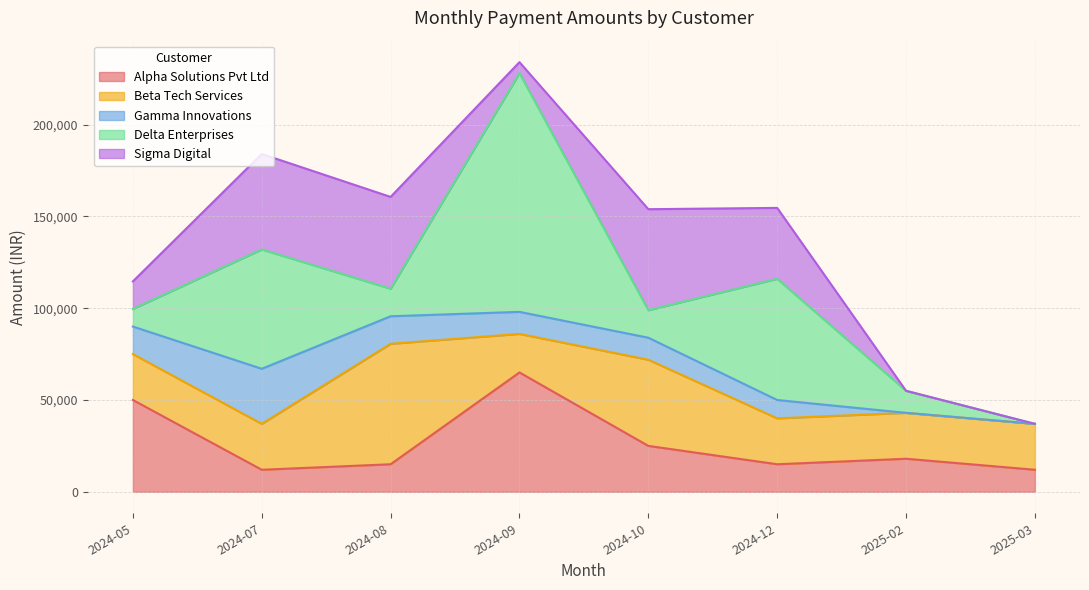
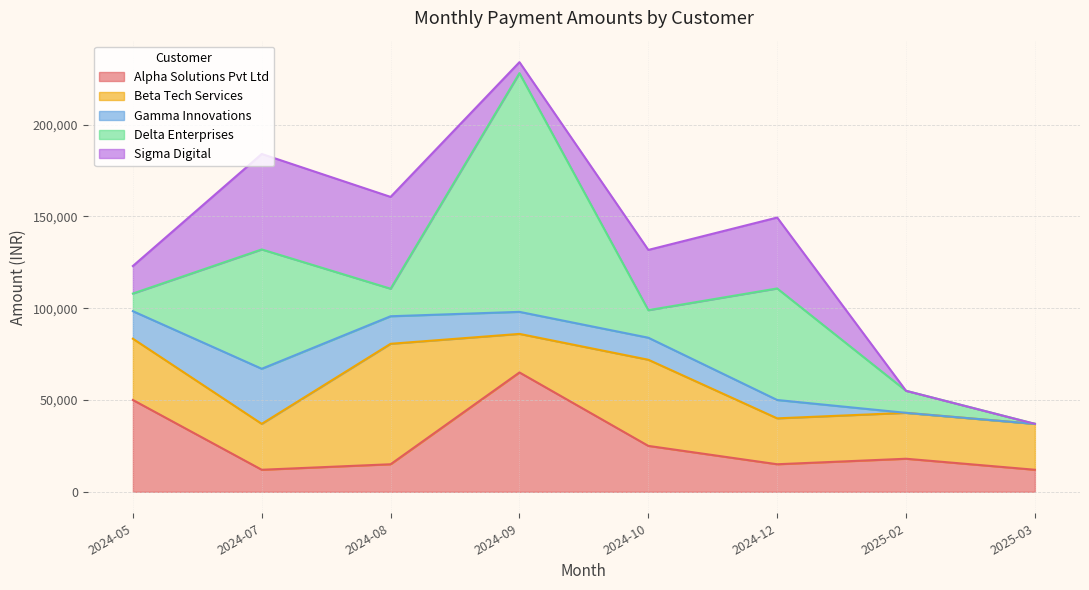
Beta Tech Services, 2024-05: 25,000 -> 33,000
Sigma Digital, 2024-10: 55,000 -> 33,000
Delta Enterprises, 2024-12: 66,000 -> 61,000
